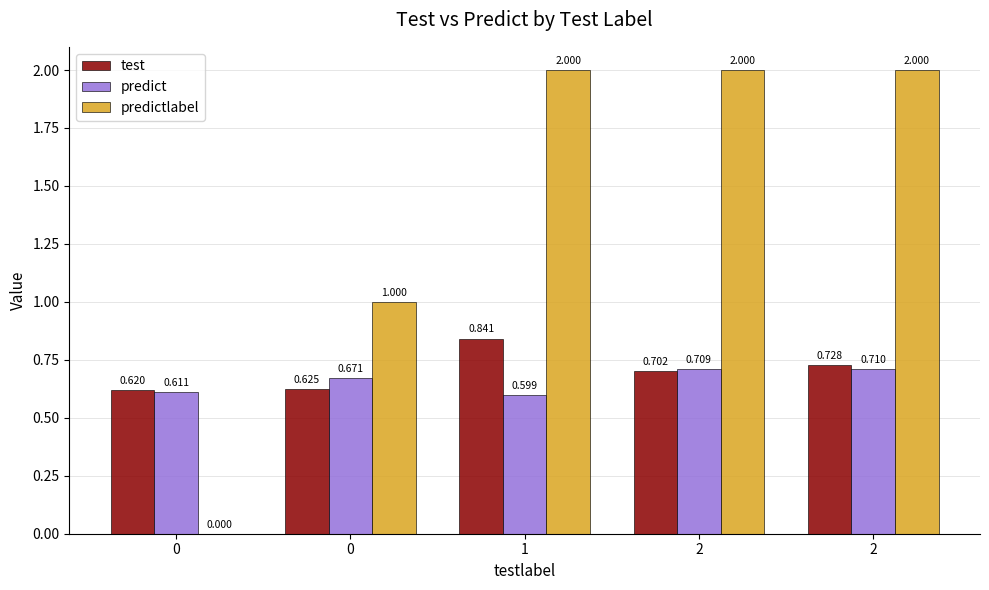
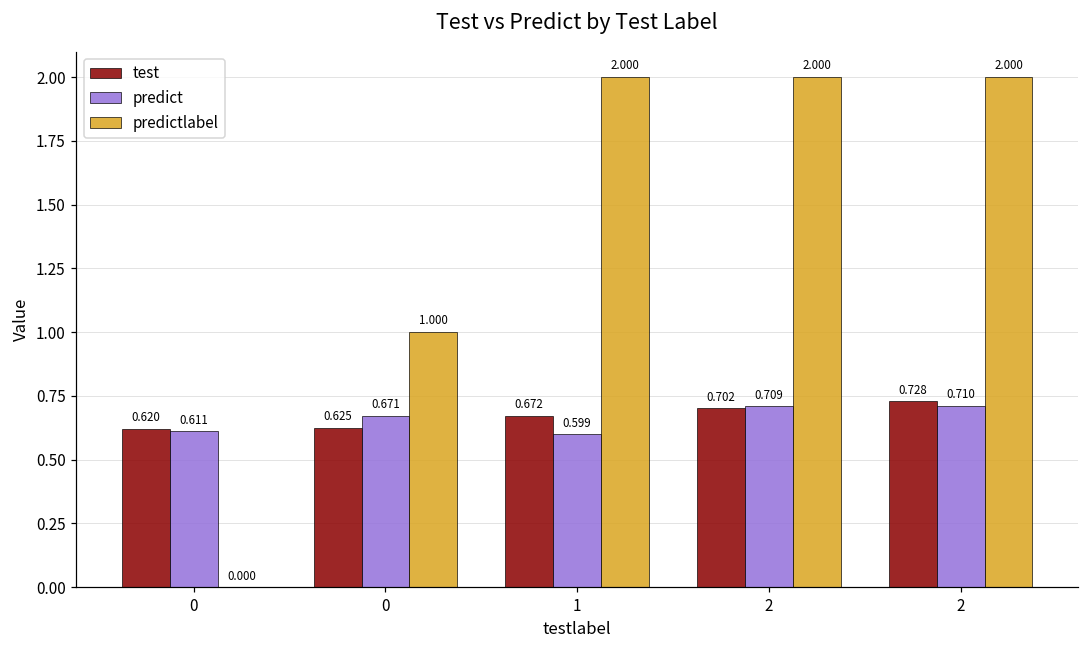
test, 1: 0.841 -> 0.672
